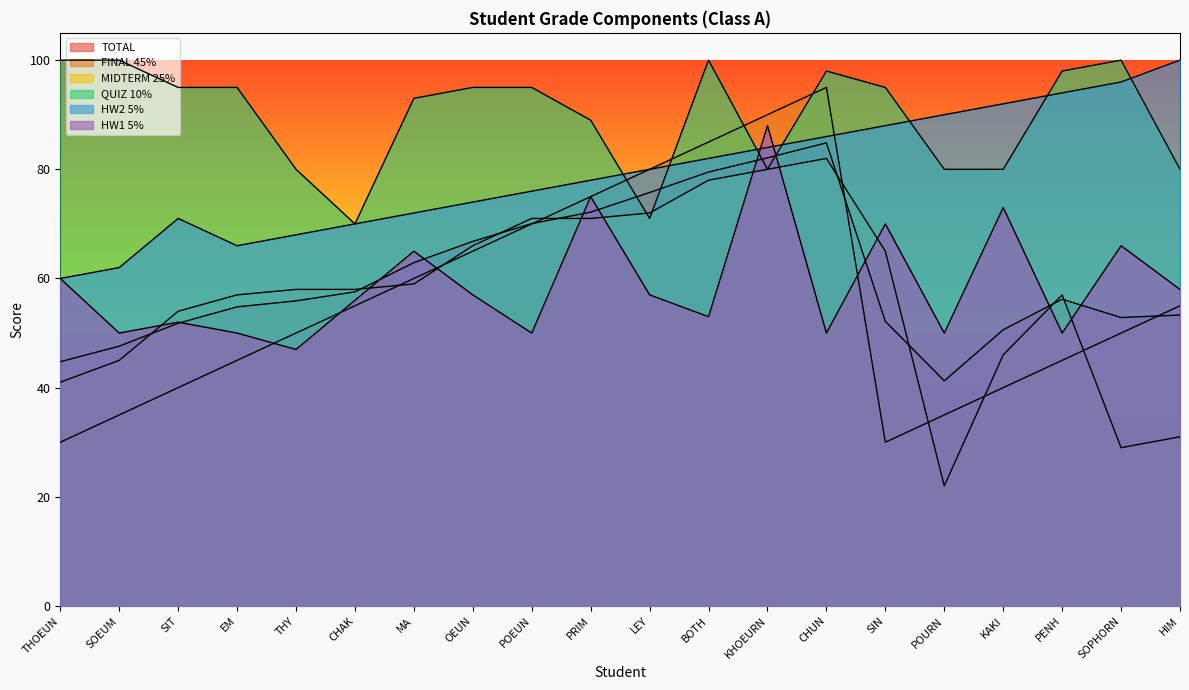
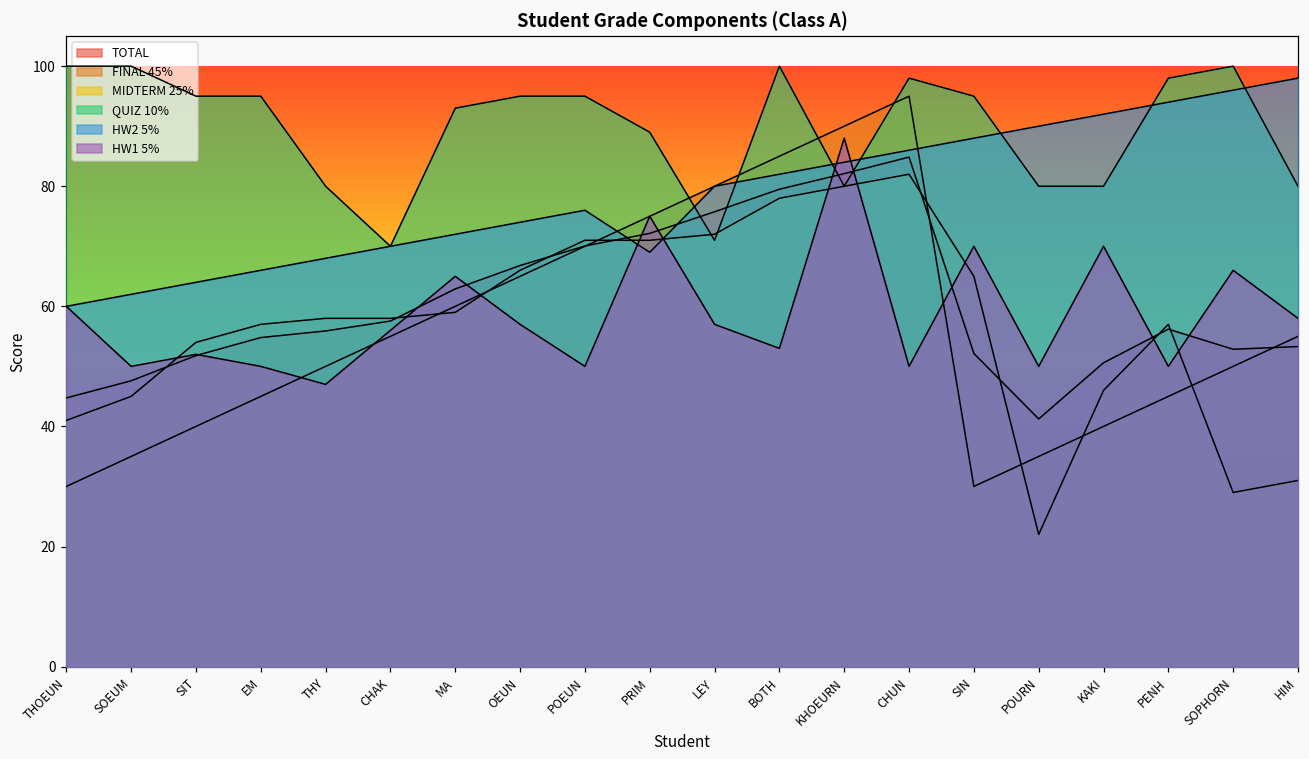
HW2 5%, SIT: 71 -> 64
HW2 5%, PRIM: 78 -> 69
HW1 5%, KAKI: 73 -> 70
HW2 5%, HIM: 100 -> 98
